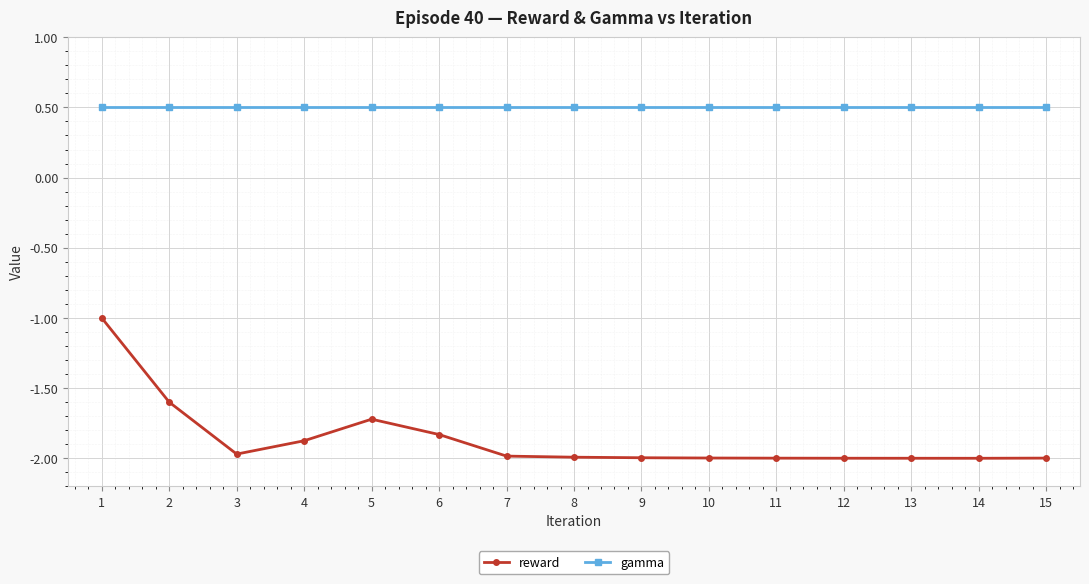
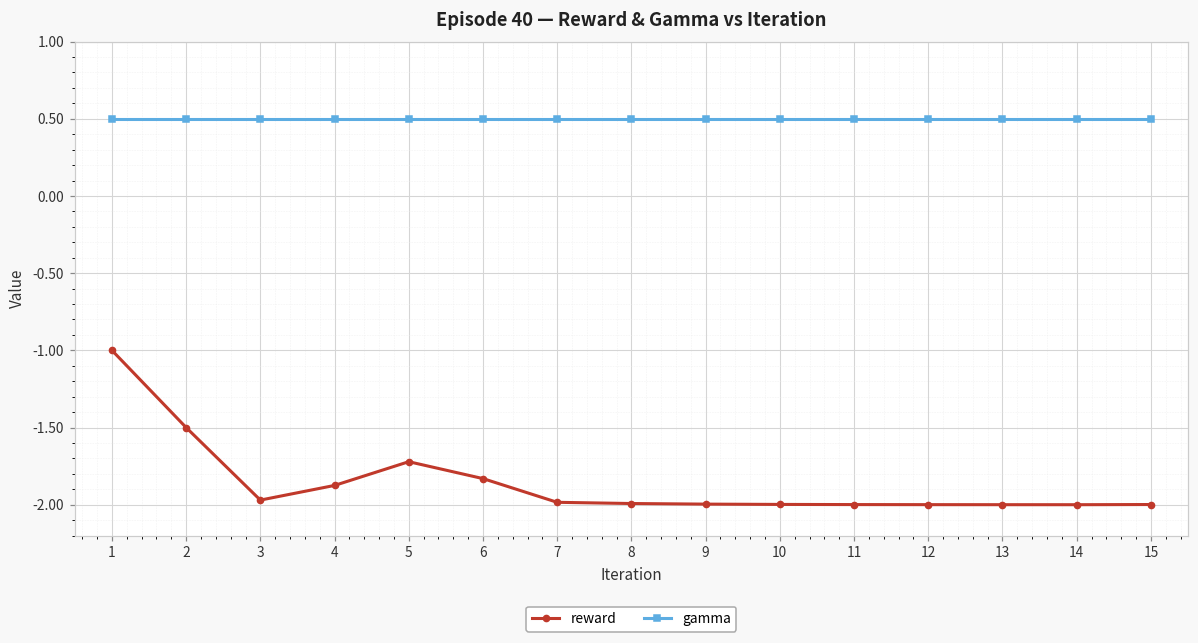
reward, 2: -1.6 -> -1.5
